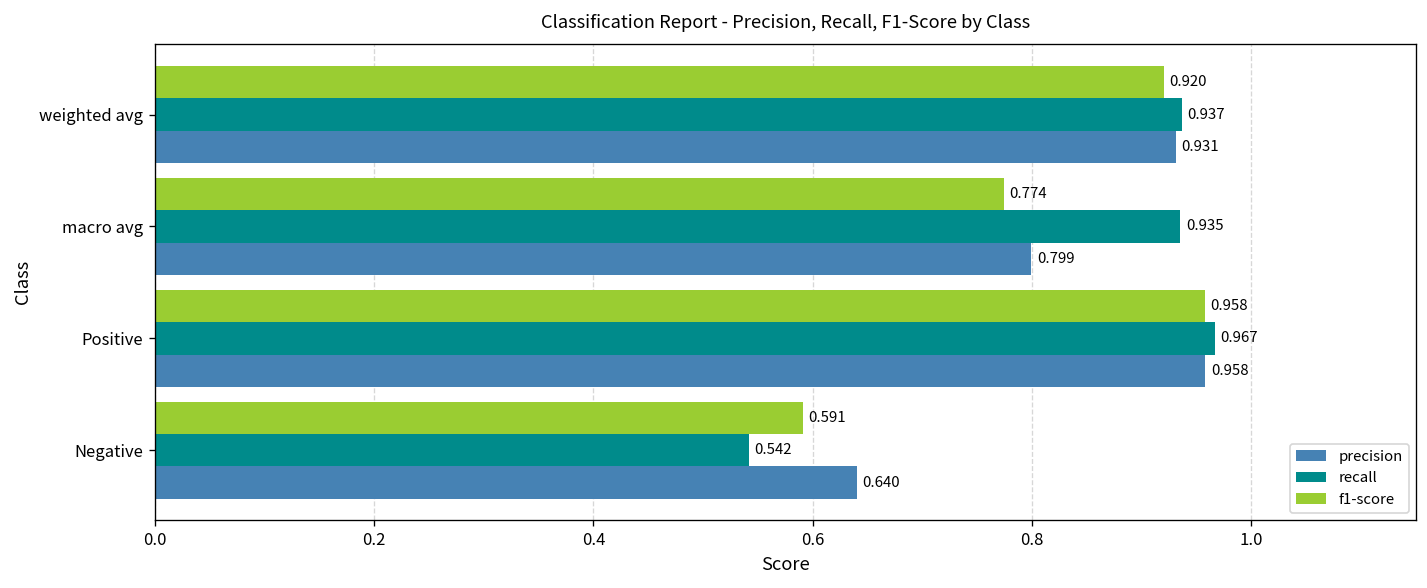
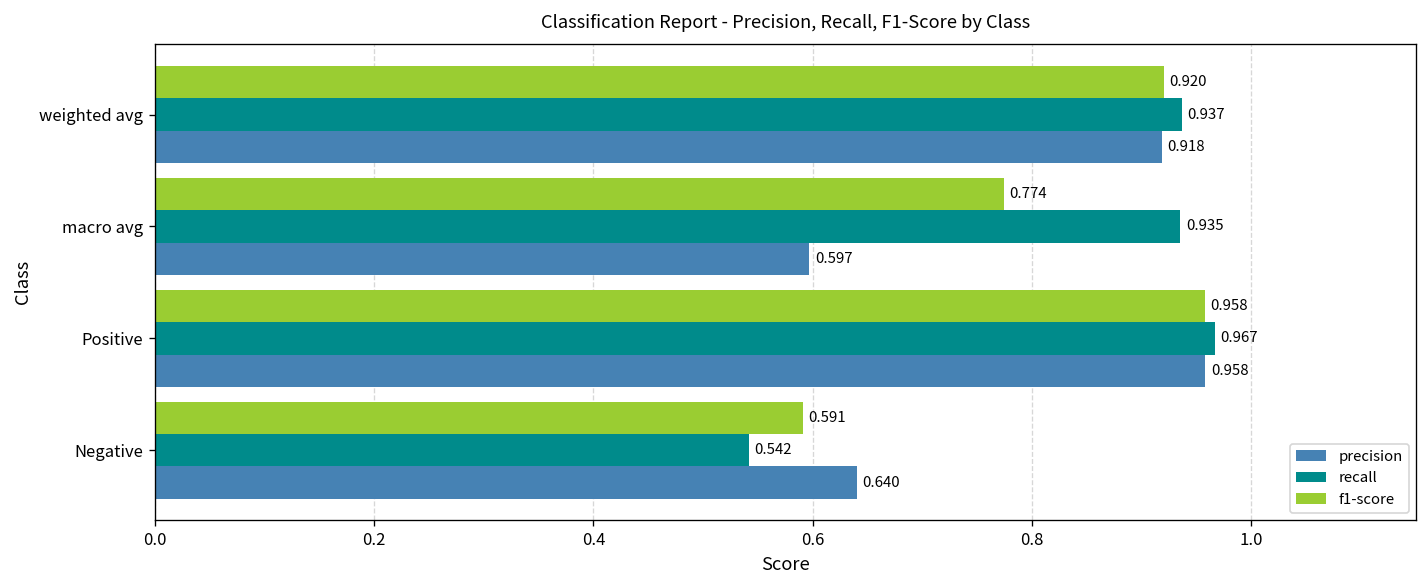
precision, weighted avg: 0.931 -> 0.918
precision, macro avg: 0.799 -> 0.597
